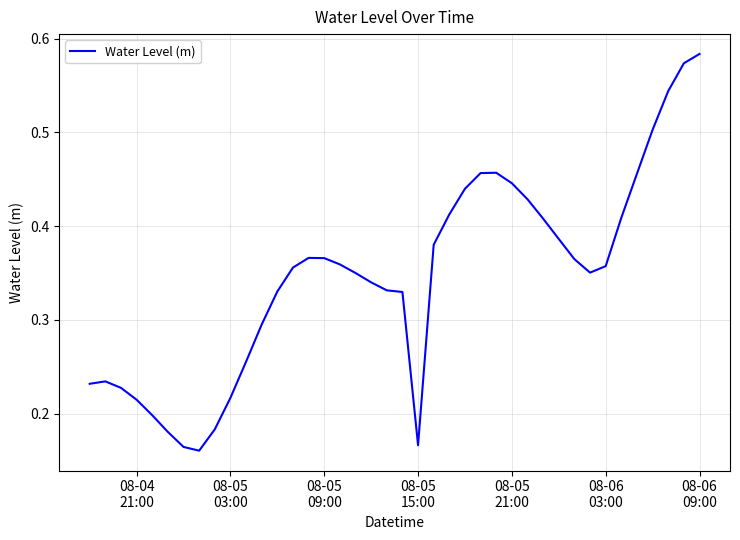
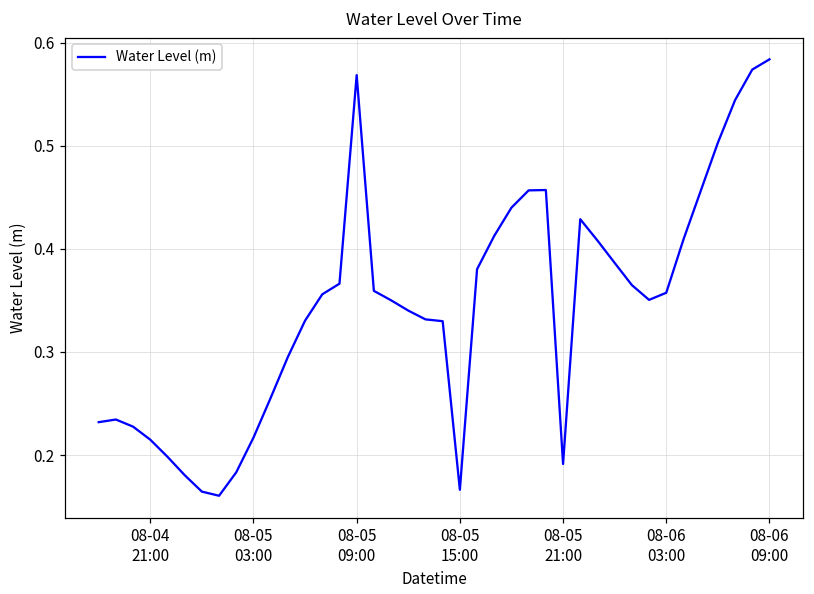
08-05 09:00: 0.37 -> 0.57
08-05 21:00: 0.45 -> 0.19
